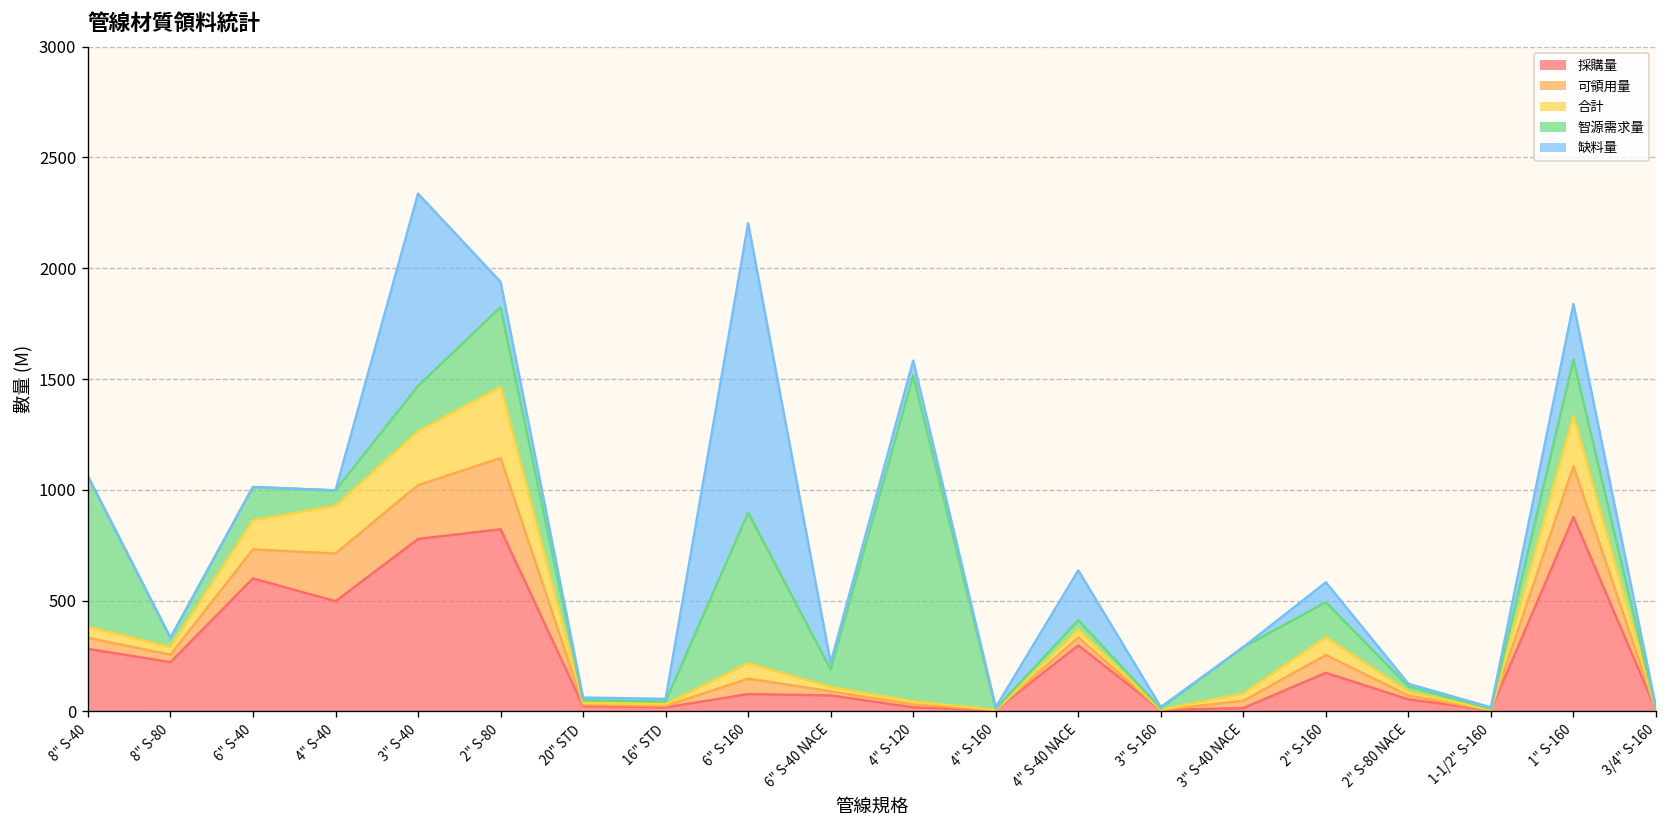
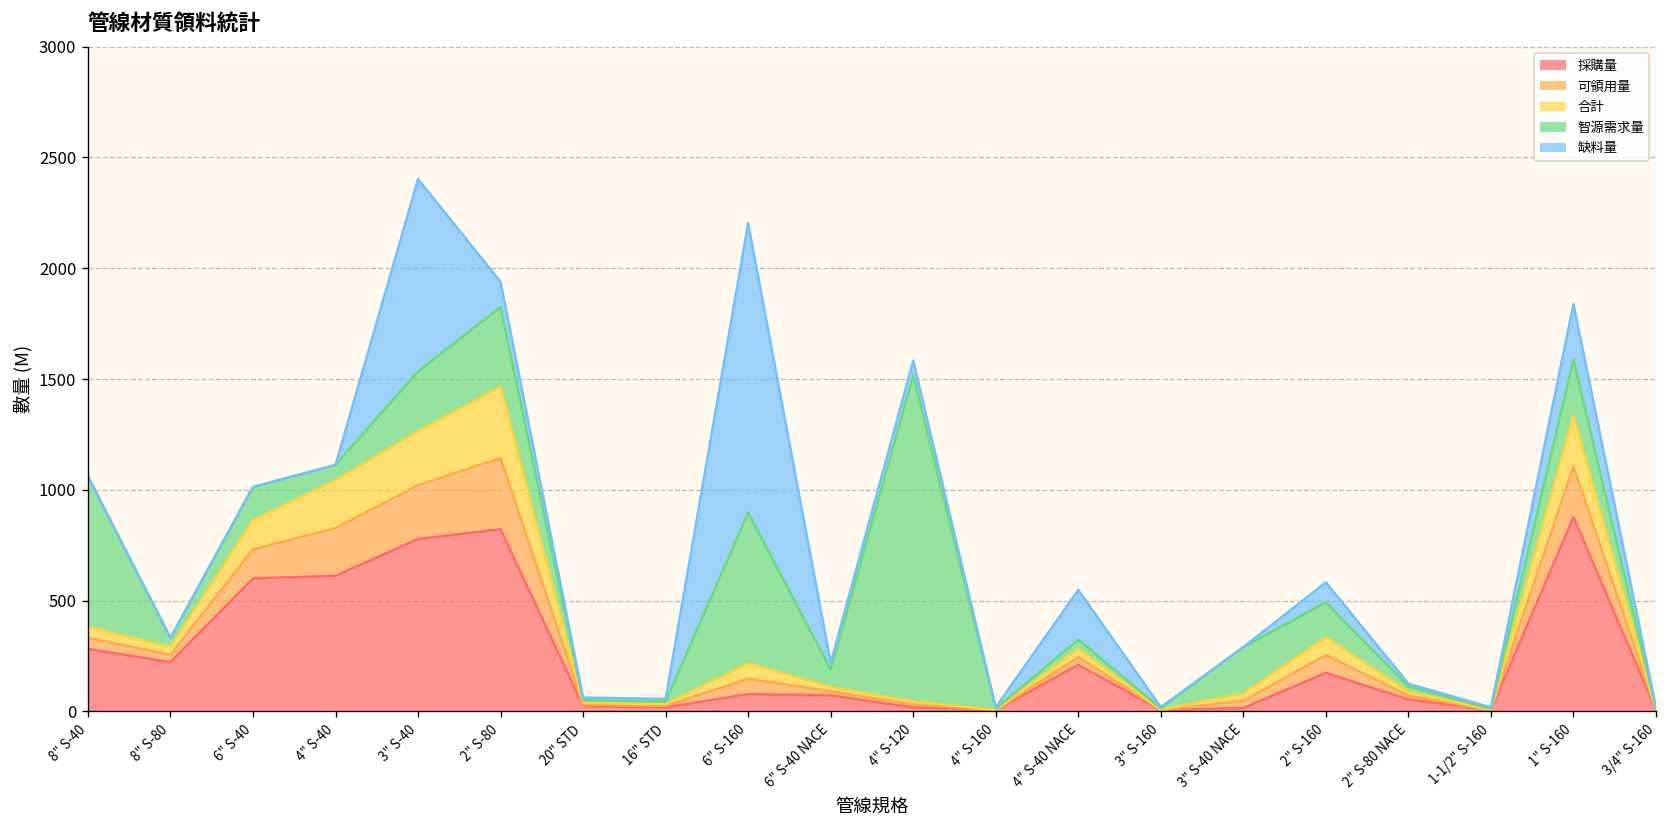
採購量, 4" S-40: 500 -> 610
智源需求量, 3" S-40: 200 -> 270
採購量, 4" S-40 NACE: 300 -> 210
